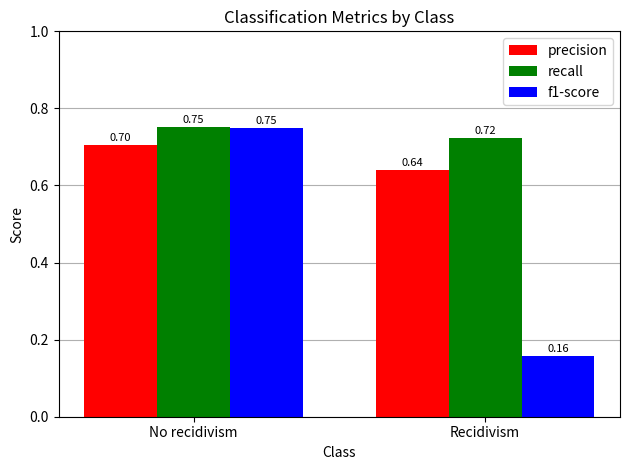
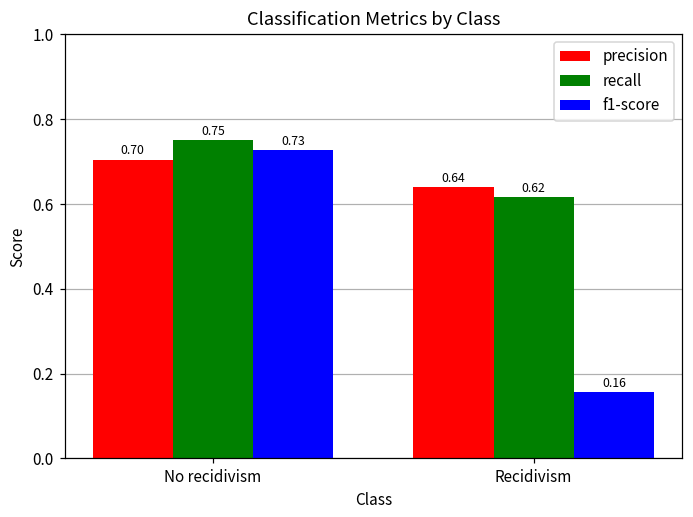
f1-score, No recidivism: 0.75 -> 0.73
recall, Recidivism: 0.72 -> 0.62
